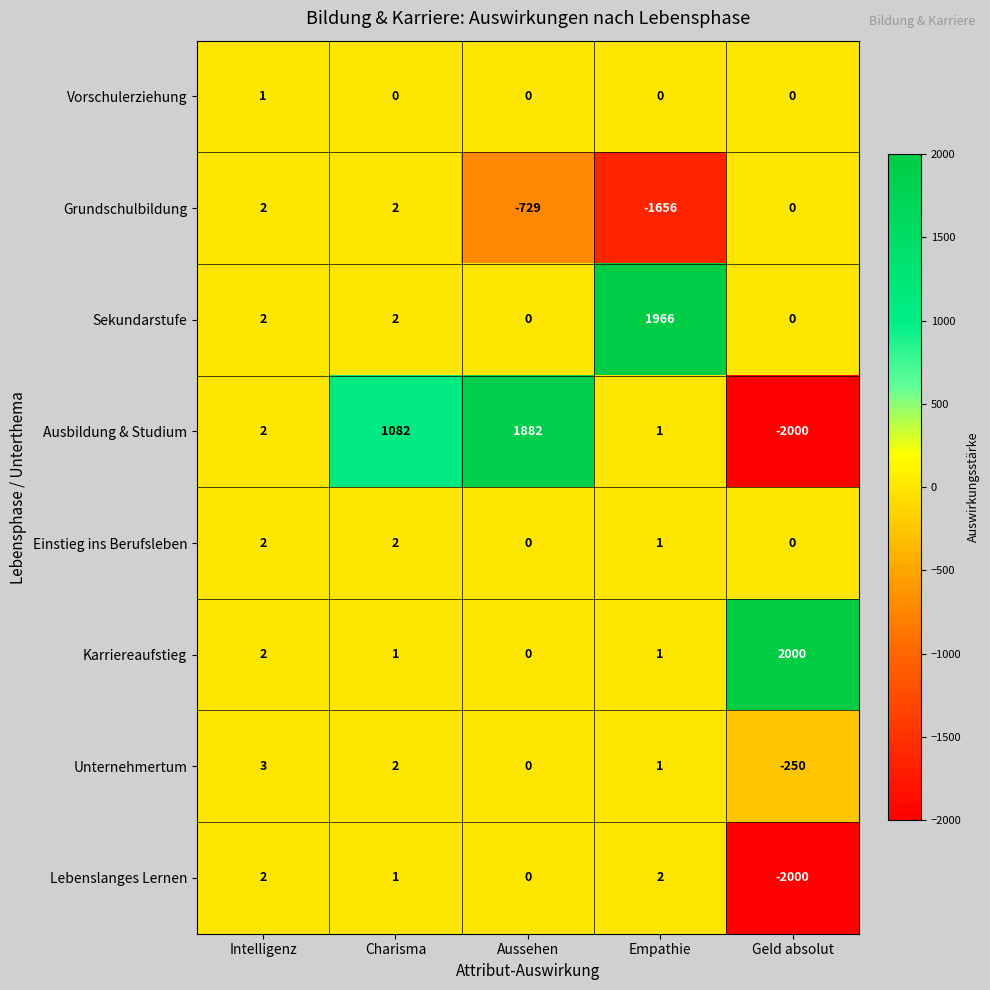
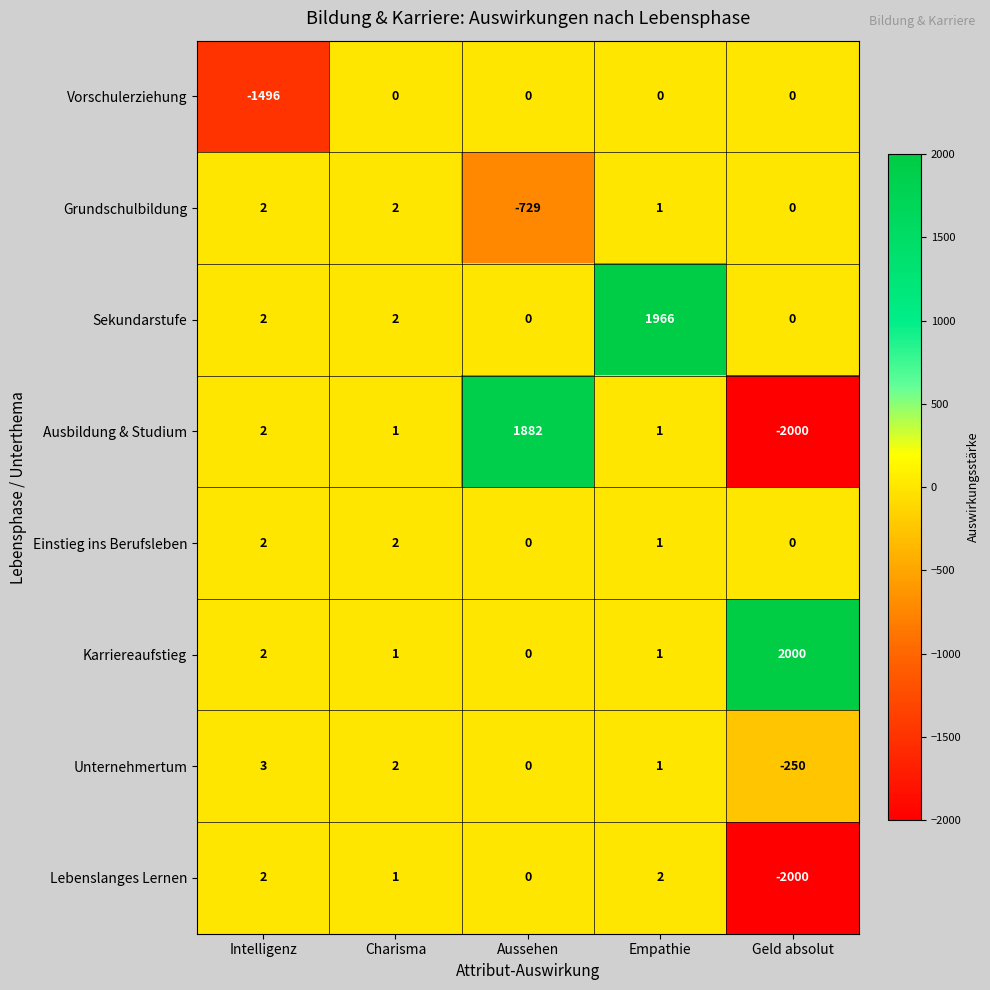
Vorschulerziehung, Intelligenz: 1 -> -1496
Grundschulbildung, Empathie: -1656 -> 1
Ausbildung & Studium, Charisma: 1082 -> 1
